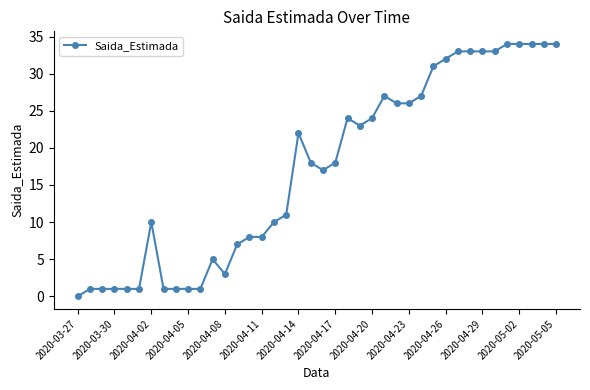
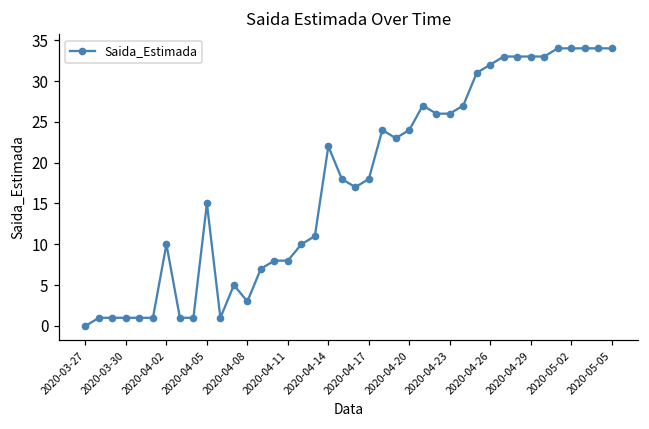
2020-04-05: 1 -> 15
